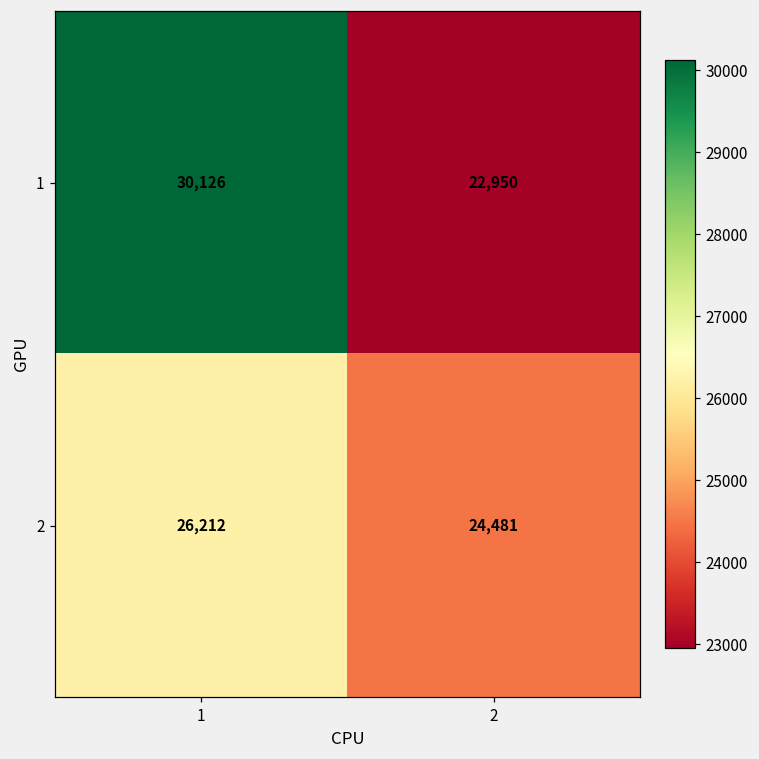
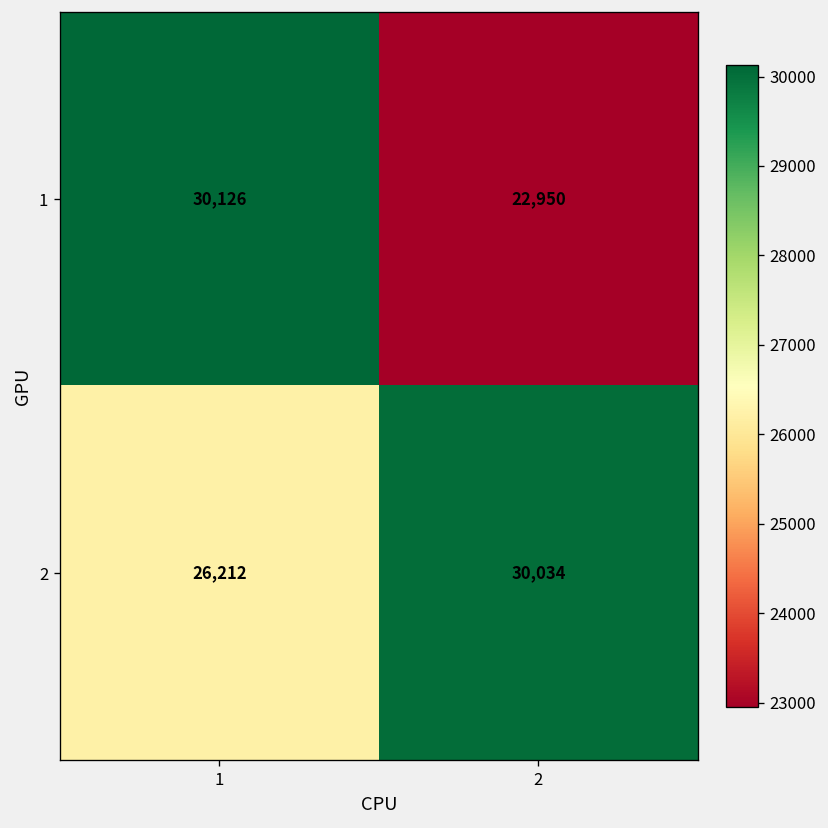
2, 2: 24,481 -> 30,034
